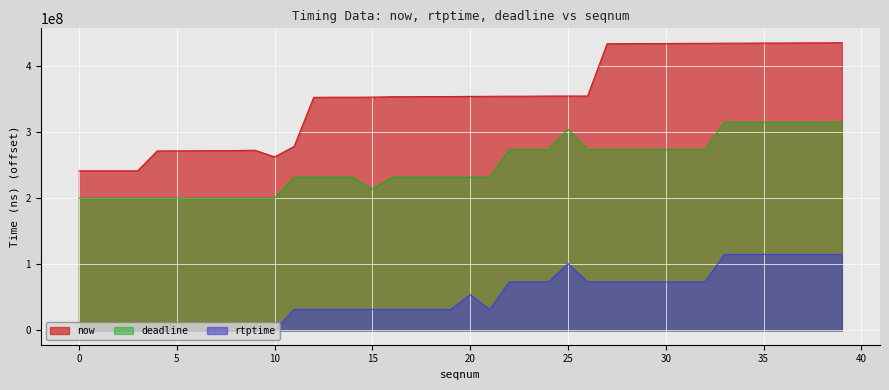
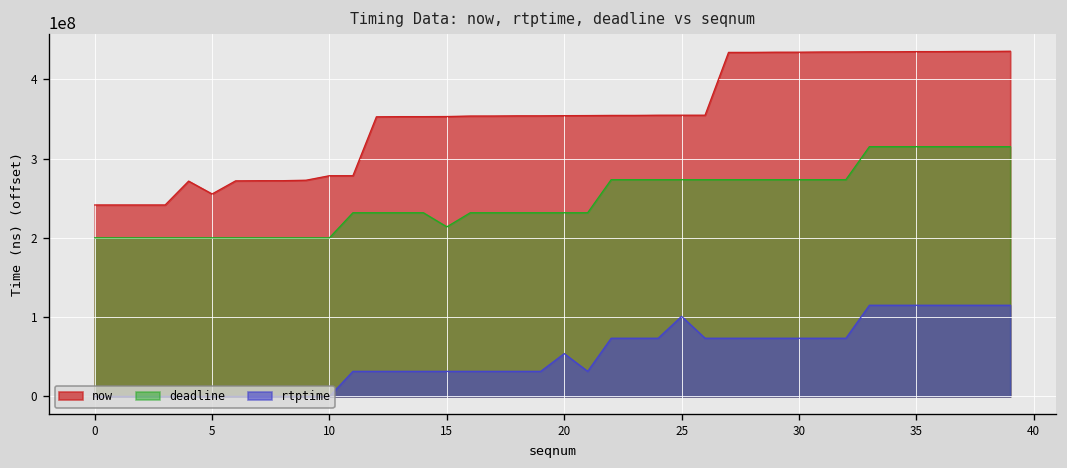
now, 5: 270000000 -> 260000000
now, 10: 260000000 -> 280000000
deadline, 25: 300000000 -> 270000000
